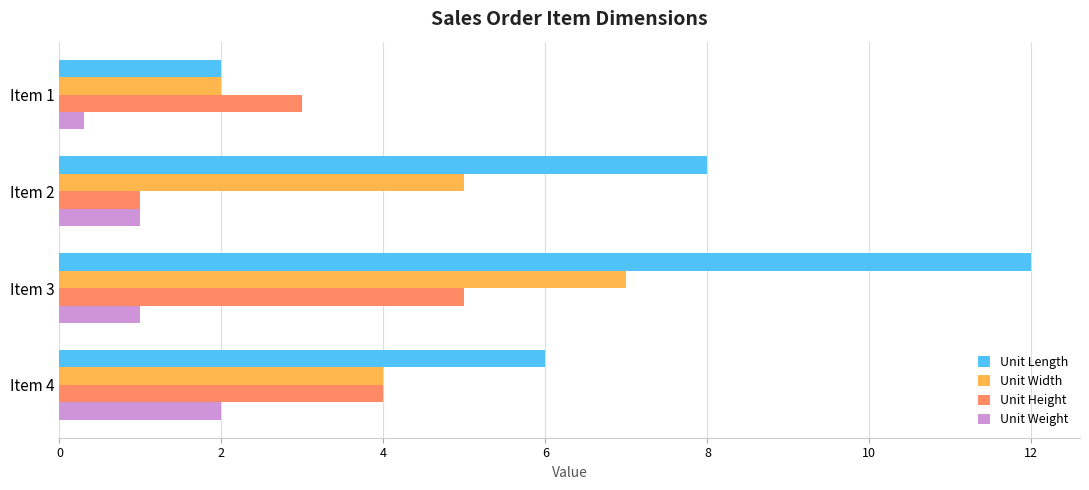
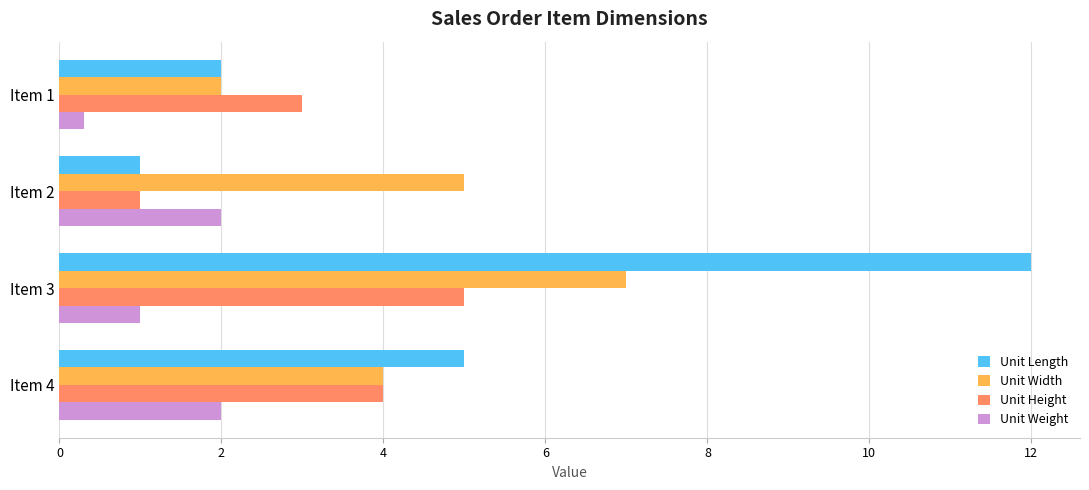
Unit Length, Item 2: 8 -> 1
Unit Weight, Item 2: 1 -> 2
Unit Length, Item 4: 6 -> 5
